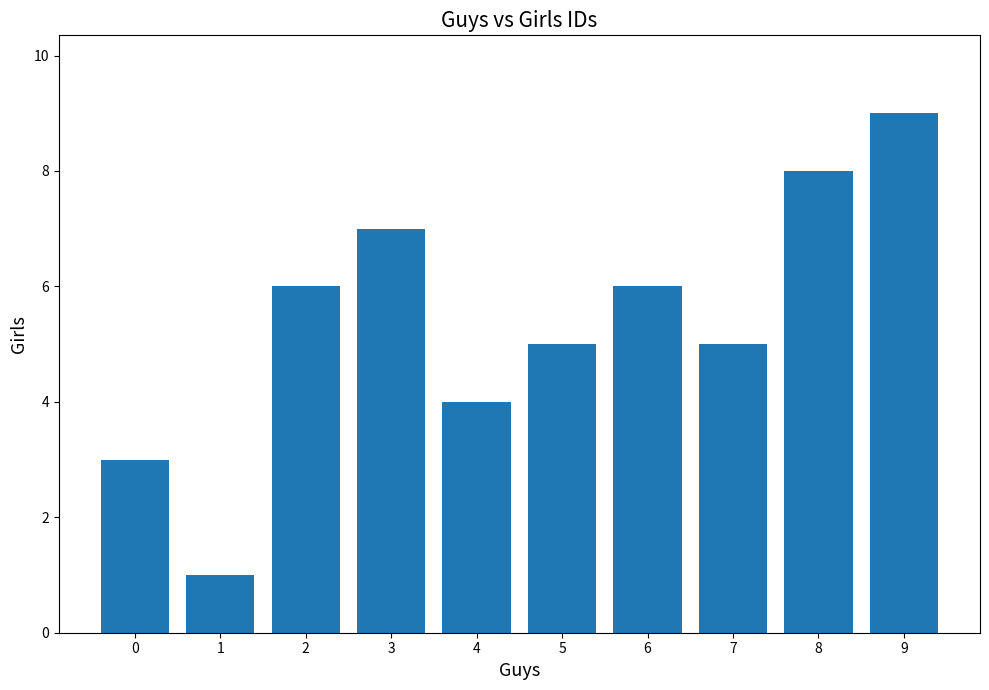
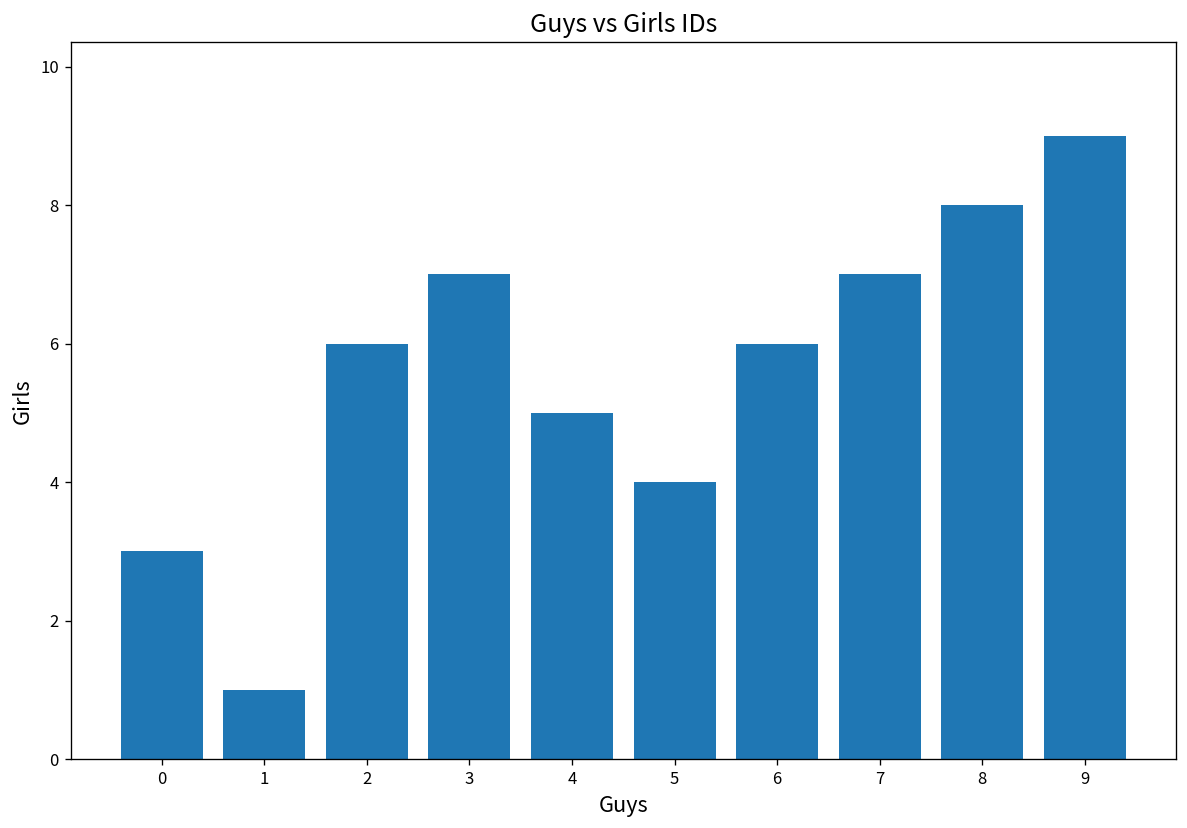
4: 4 -> 5
5: 5 -> 4
7: 5 -> 7
